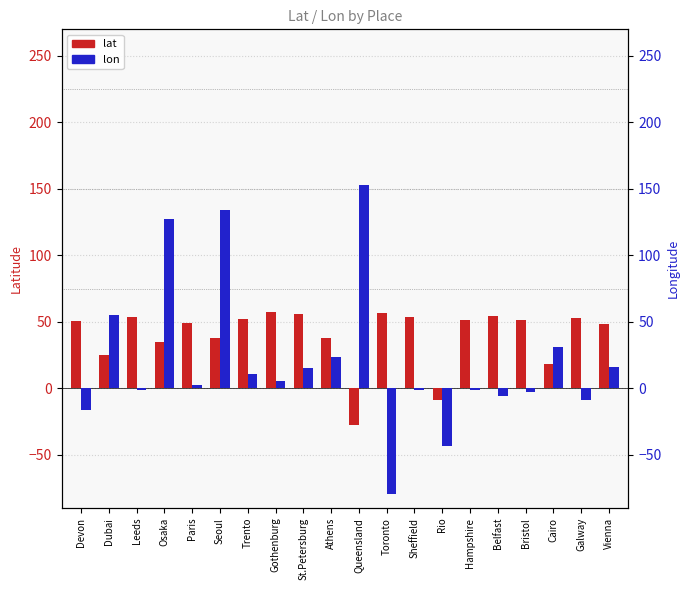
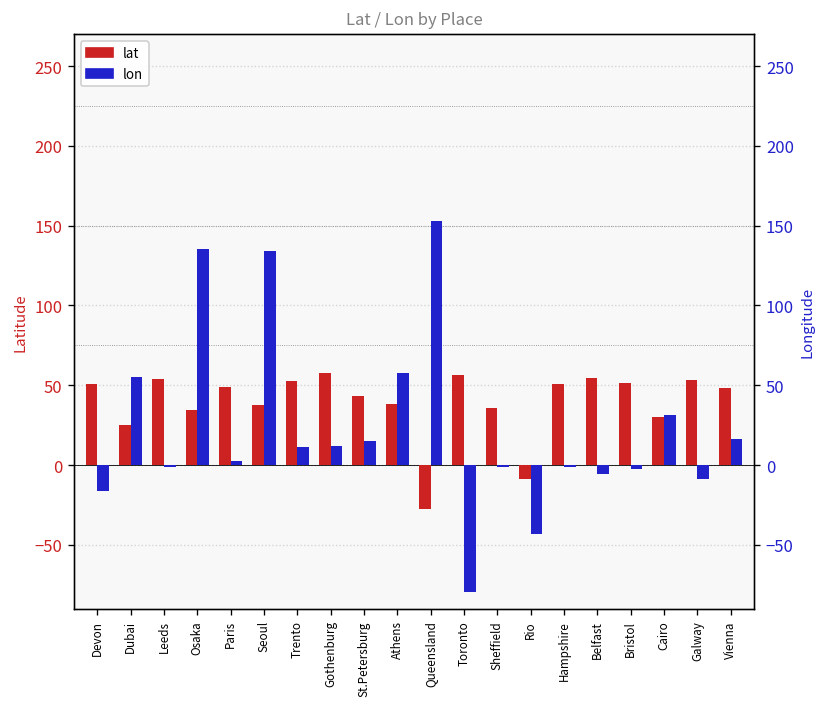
lat, St.Petersburg: 56 -> 43
lat, Sheffield: 53 -> 36
lat, Cairo: 18 -> 30
lon, Osaka: 128 -> 136
lon, Gothenburg: 6 -> 12
lon, Athens: 24 -> 57
